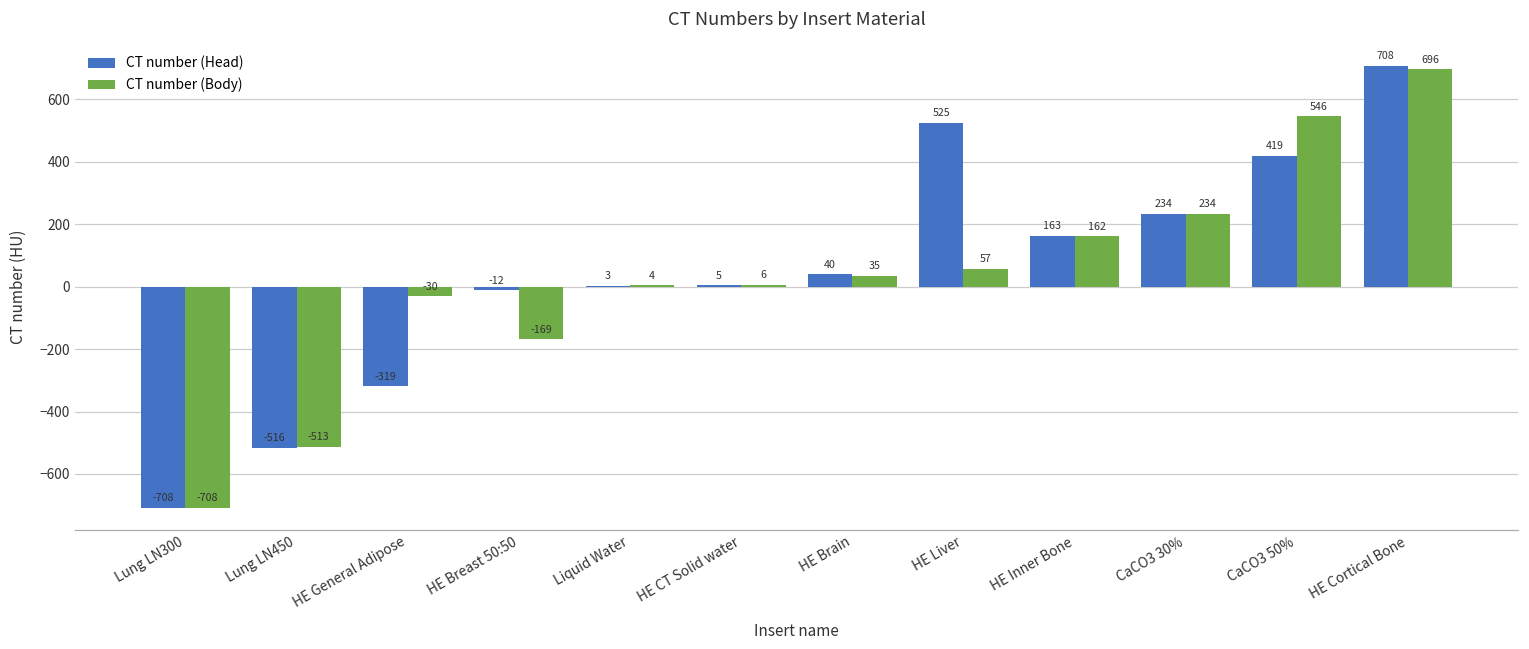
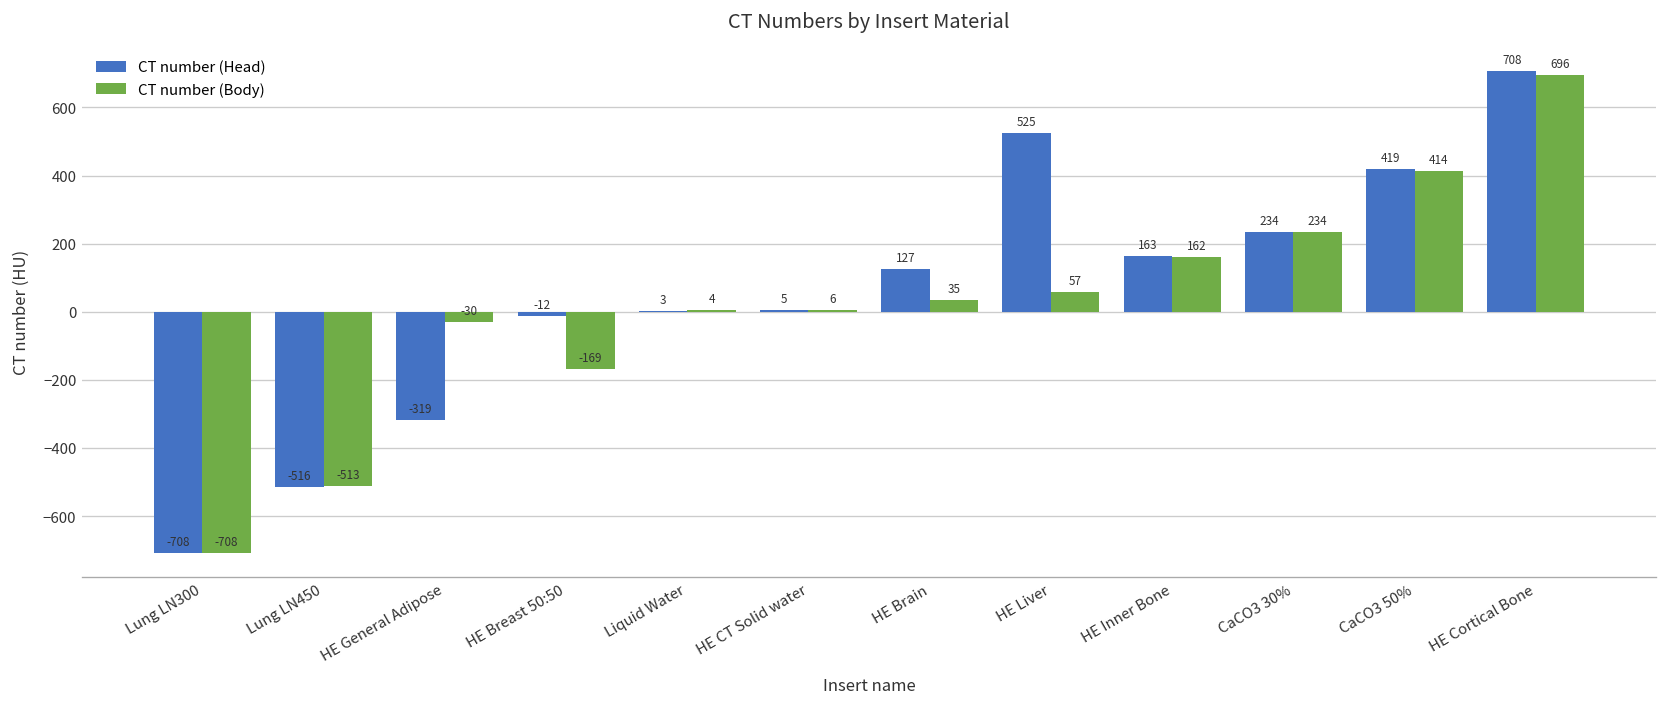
CT number (Head), HE Brain: 40 -> 127
CT number (Body), CaCO3 50%: 546 -> 414
